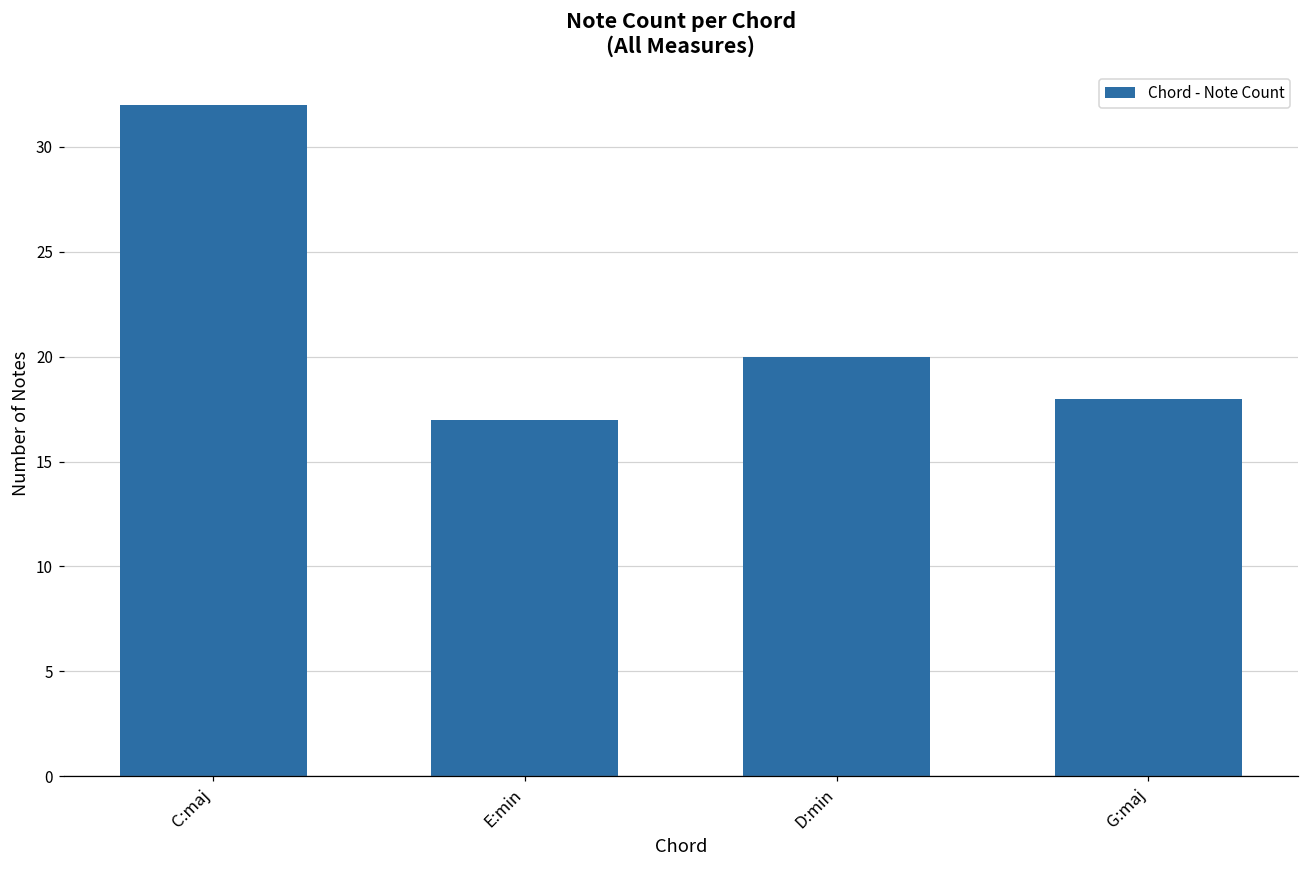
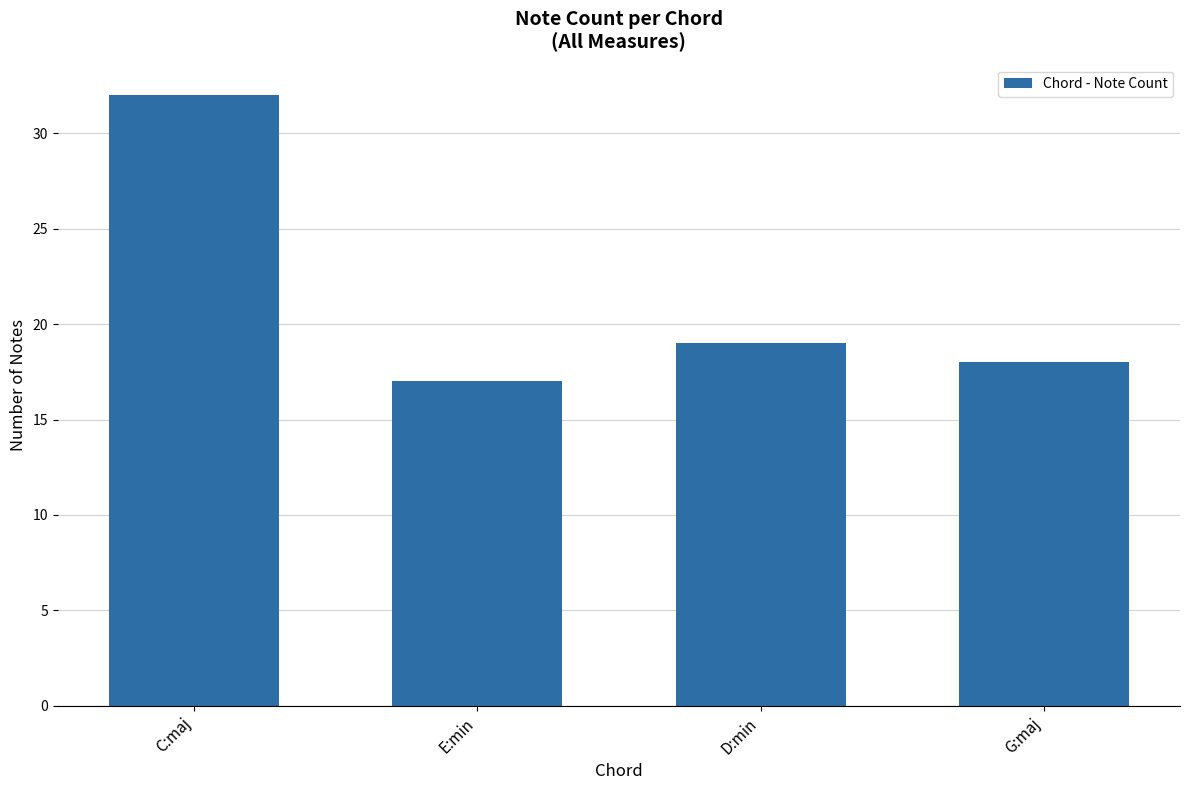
D:min: 20 -> 19
